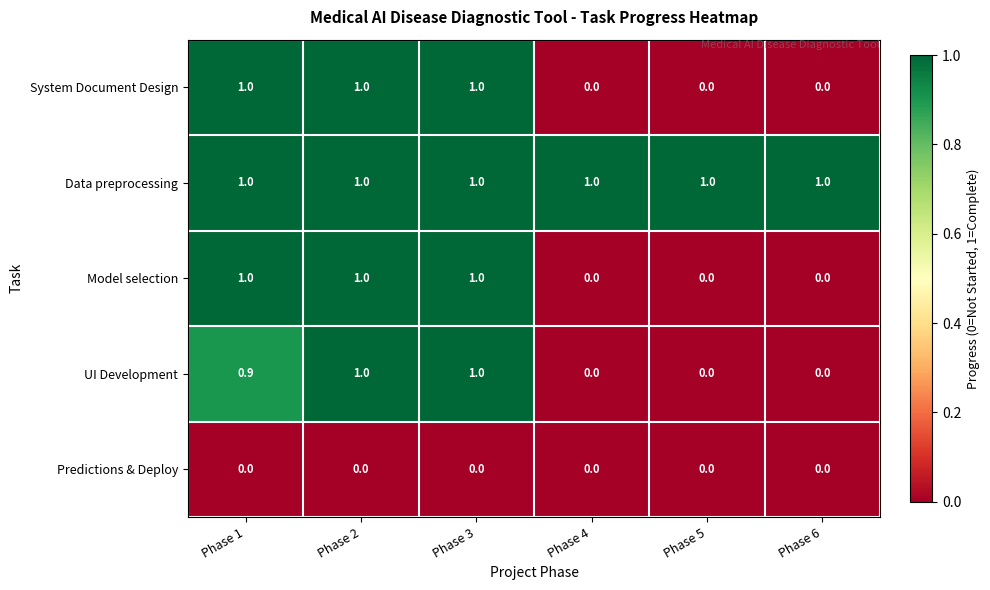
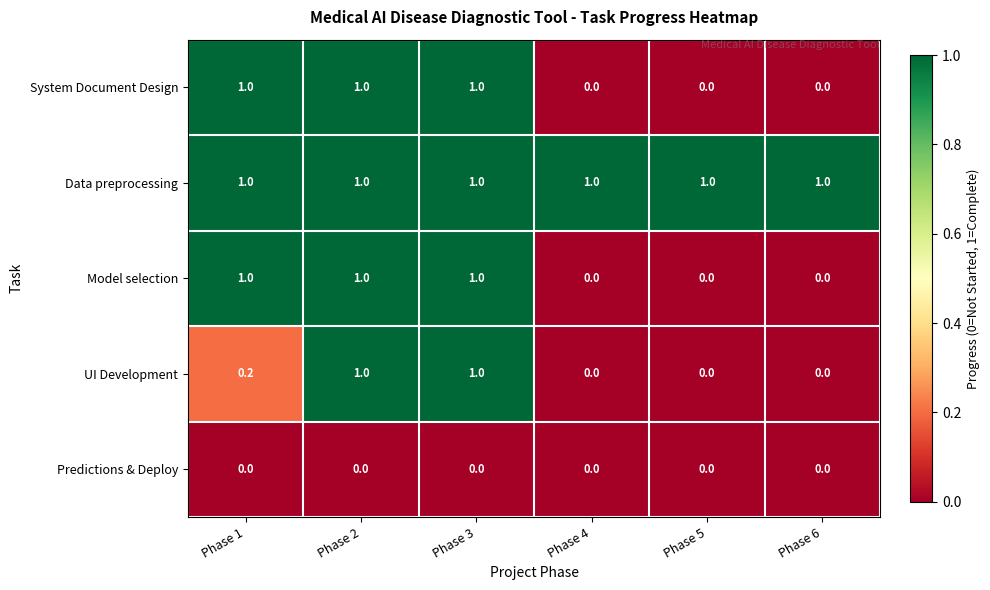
UI Development, Phase 1: 0.9 -> 0.2
